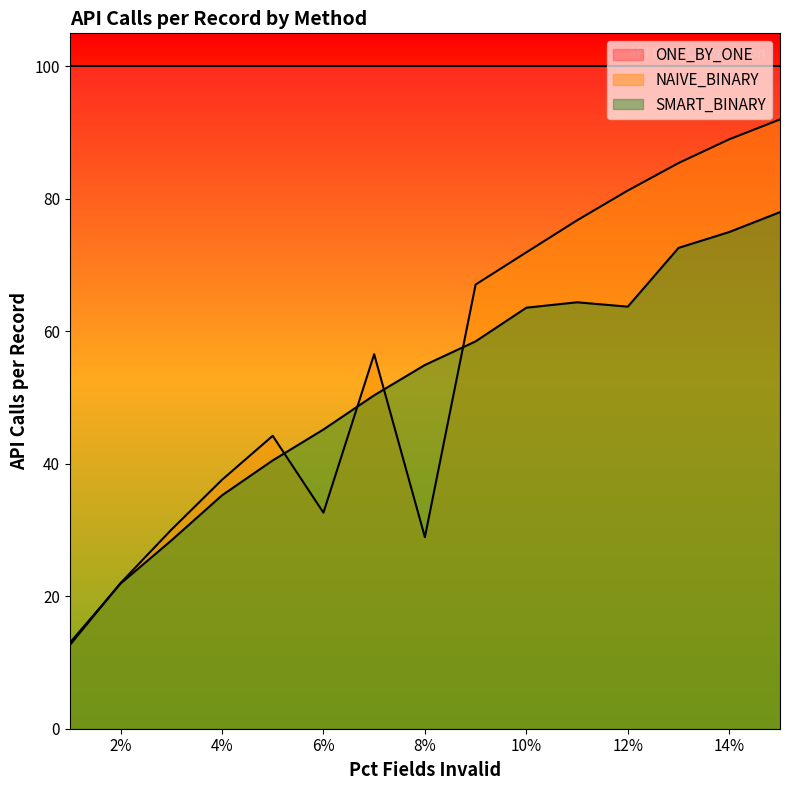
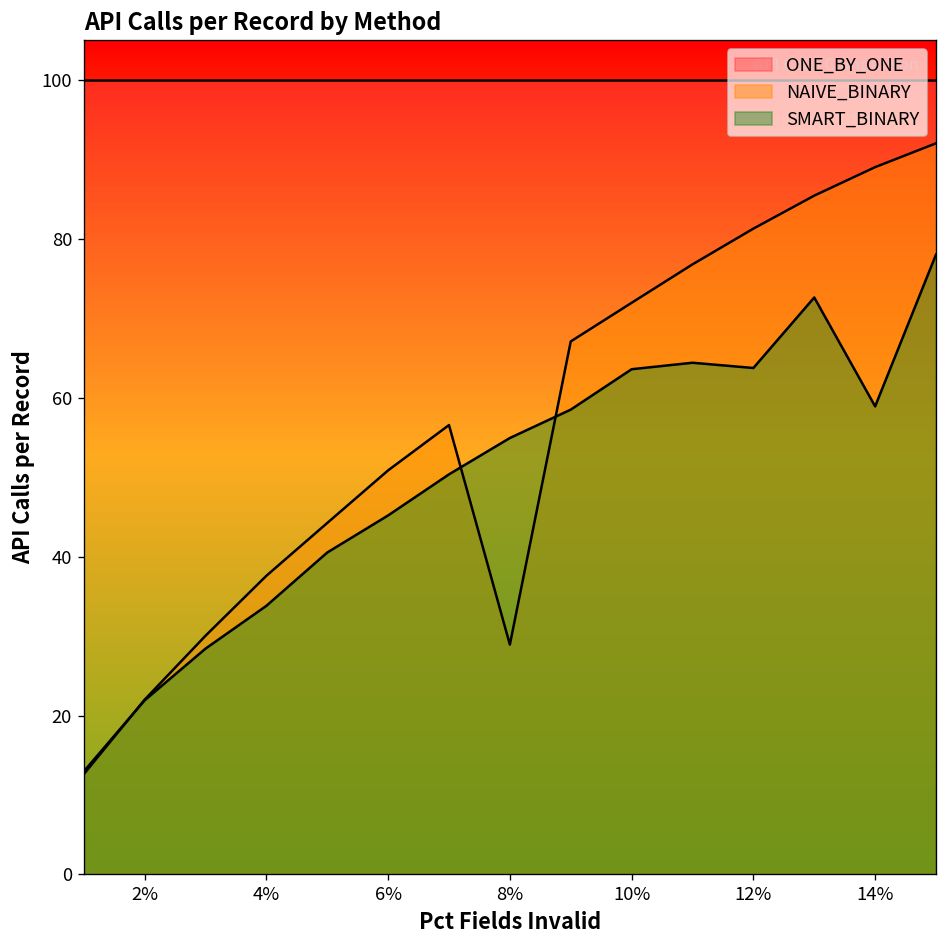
SMART_BINARY, 4%: 35 -> 34
NAIVE_BINARY, 6%: 33 -> 51
SMART_BINARY, 14%: 75 -> 59
